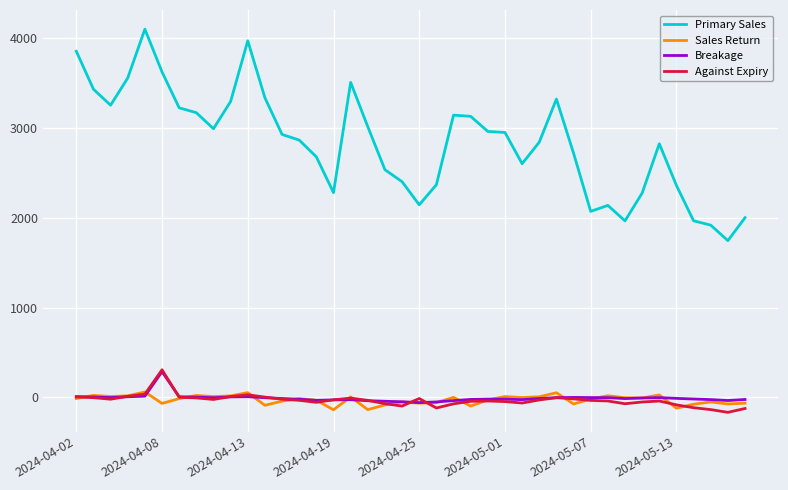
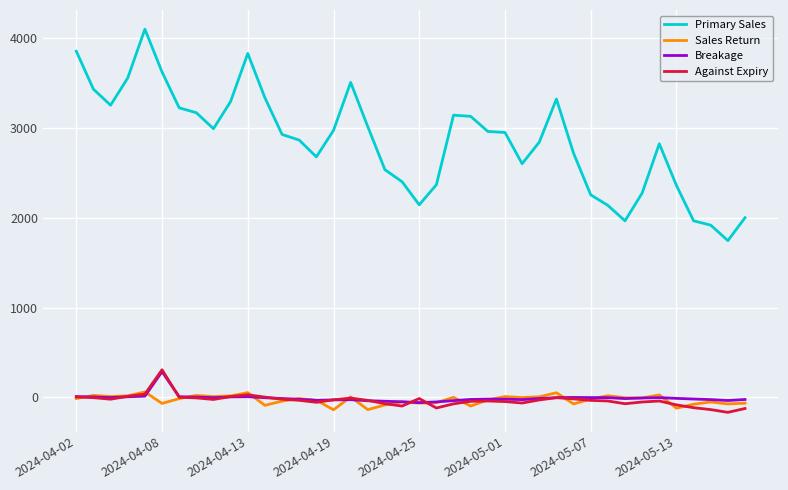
Primary Sales, 2024-04-13: 4000 -> 3800
Primary Sales, 2024-04-19: 2300 -> 3000
Primary Sales, 2024-05-07: 2100 -> 2300
